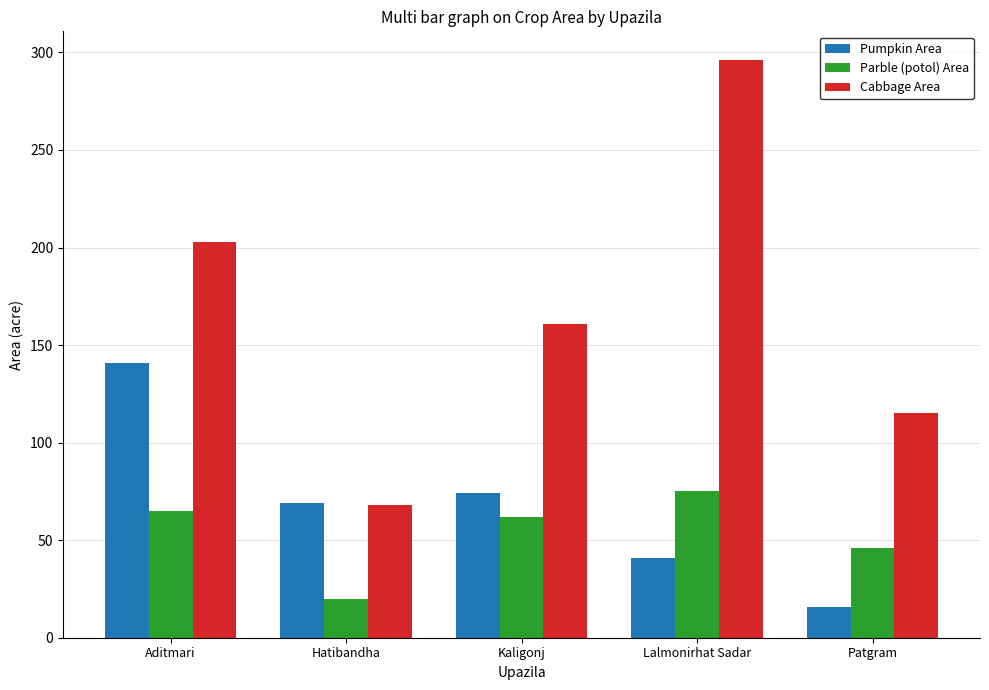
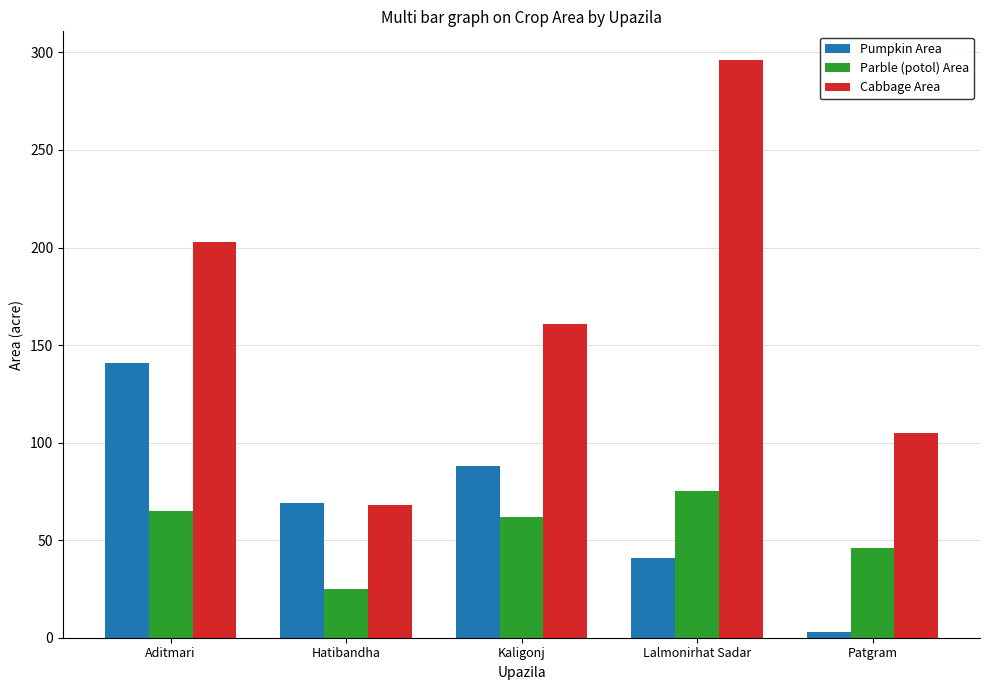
Parble (potol) Area, Hatibandha: 20 -> 25
Pumpkin Area, Kaligonj: 74 -> 88
Pumpkin Area, Patgram: 16 -> 3
Cabbage Area, Patgram: 115 -> 105
